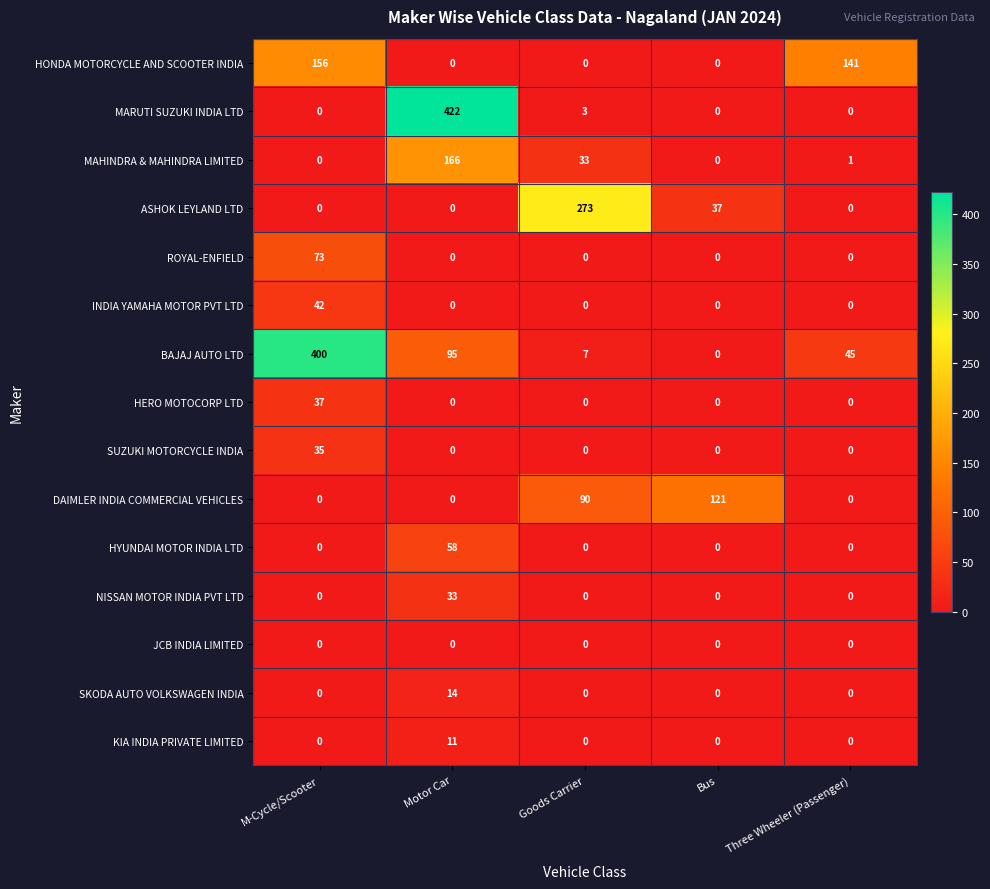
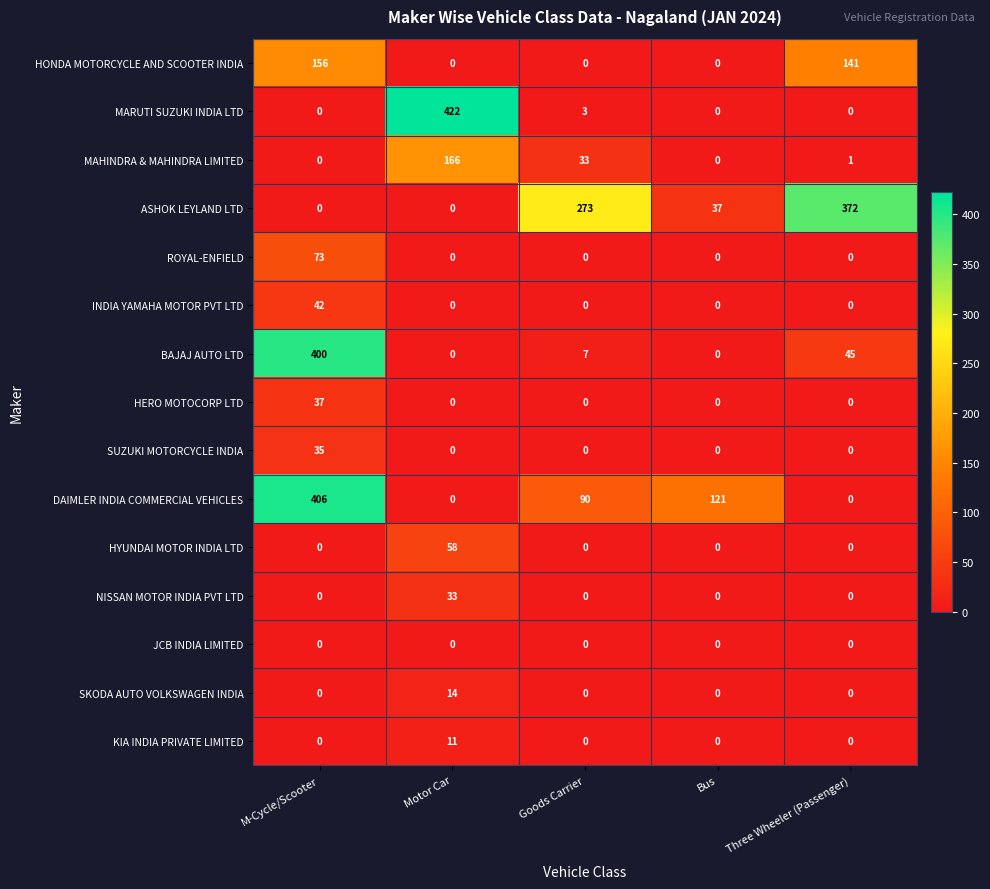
ASHOK LEYLAND LTD, Three Wheeler (Passenger): 0 -> 372
BAJAJ AUTO LTD, Motor Car: 95 -> 0
DAIMLER INDIA COMMERCIAL VEHICLES, M-Cycle/Scooter: 0 -> 406
